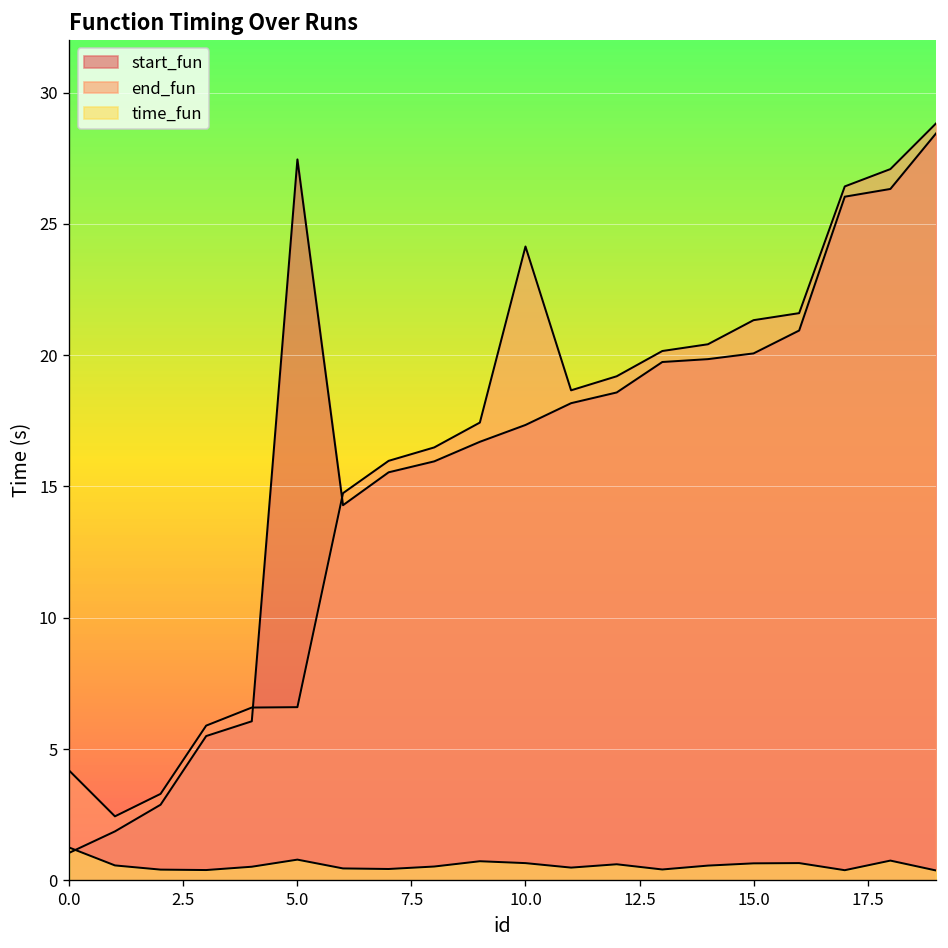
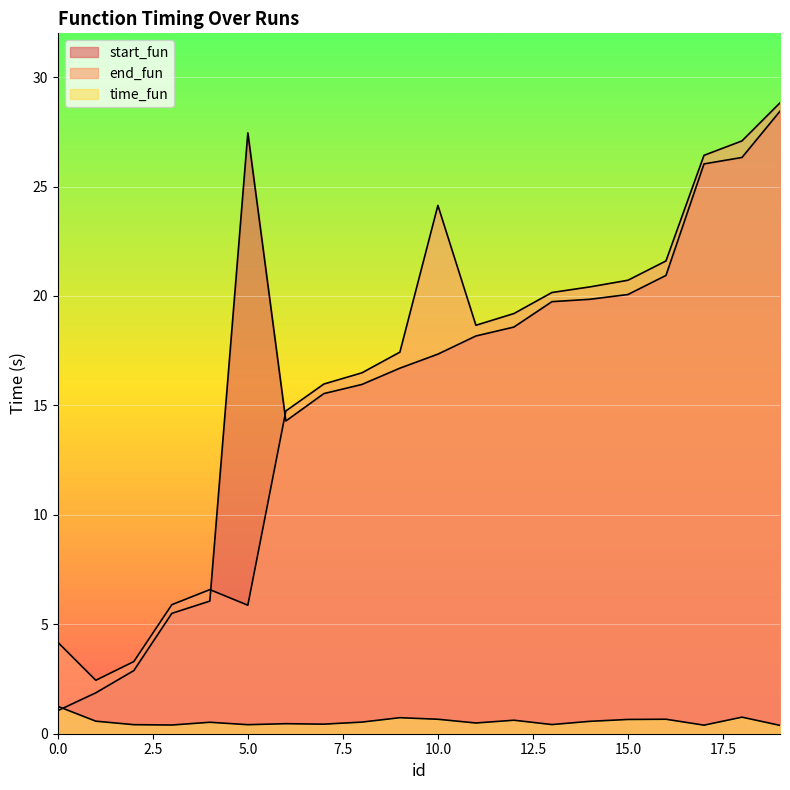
end_fun, 5.0: 6.6 -> 5.9
time_fun, 5.0: 0.8 -> 0.4
end_fun, 15.0: 21.3 -> 20.7
